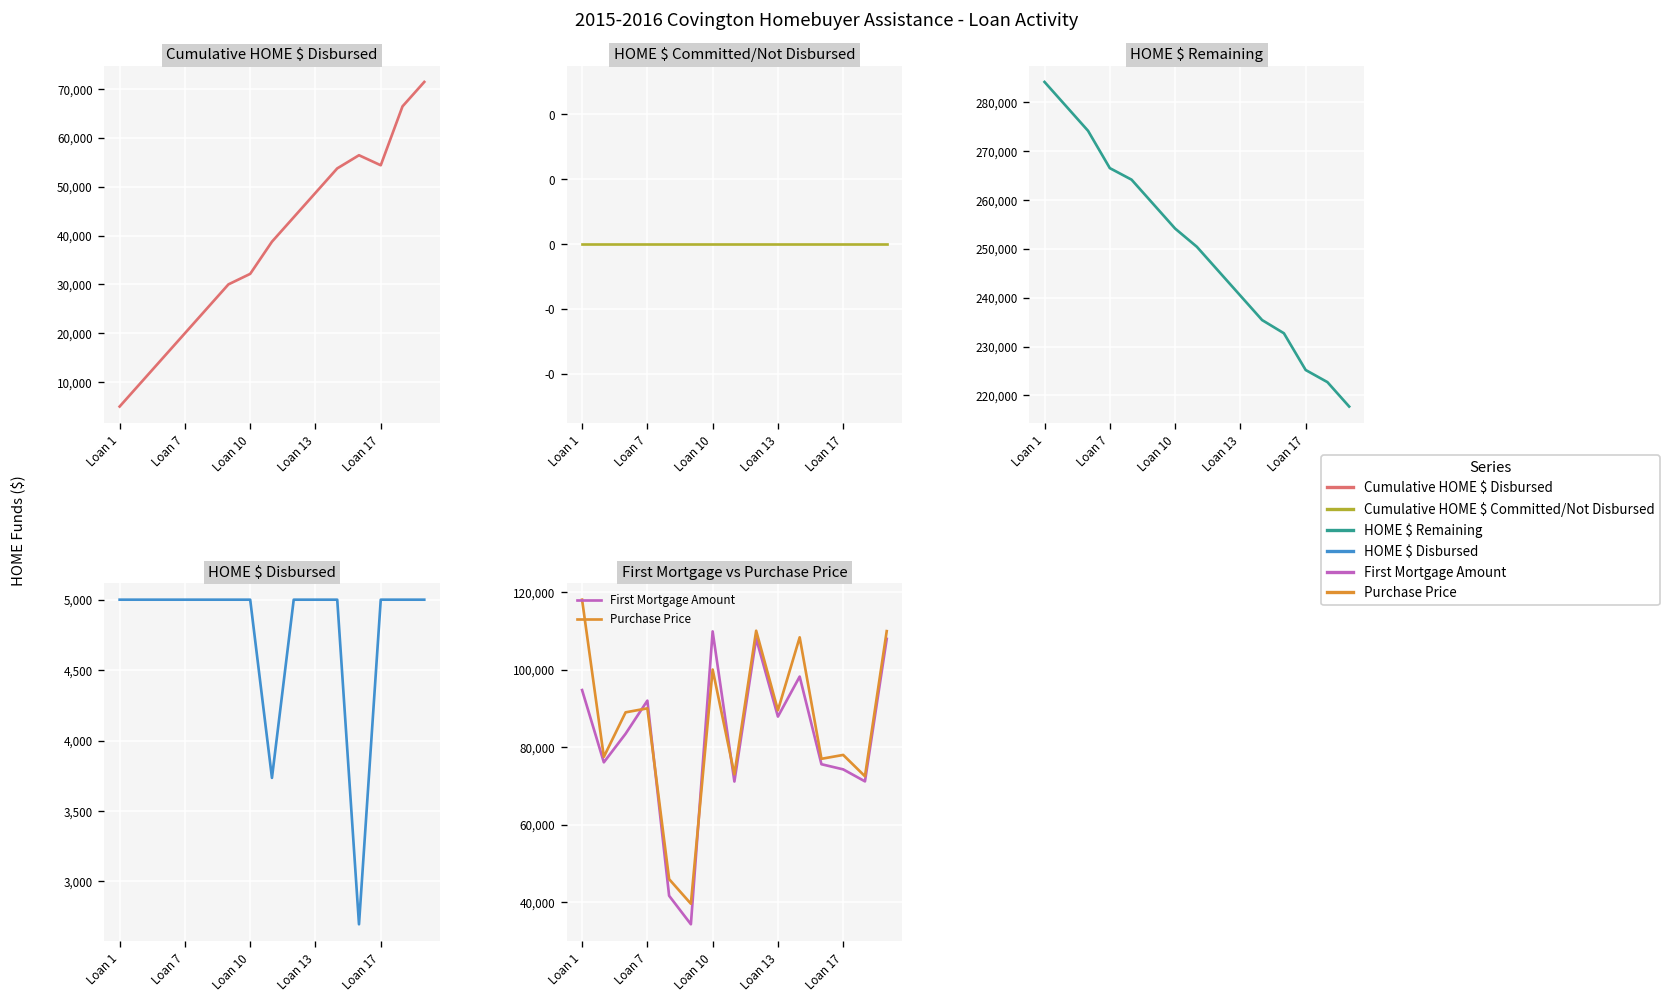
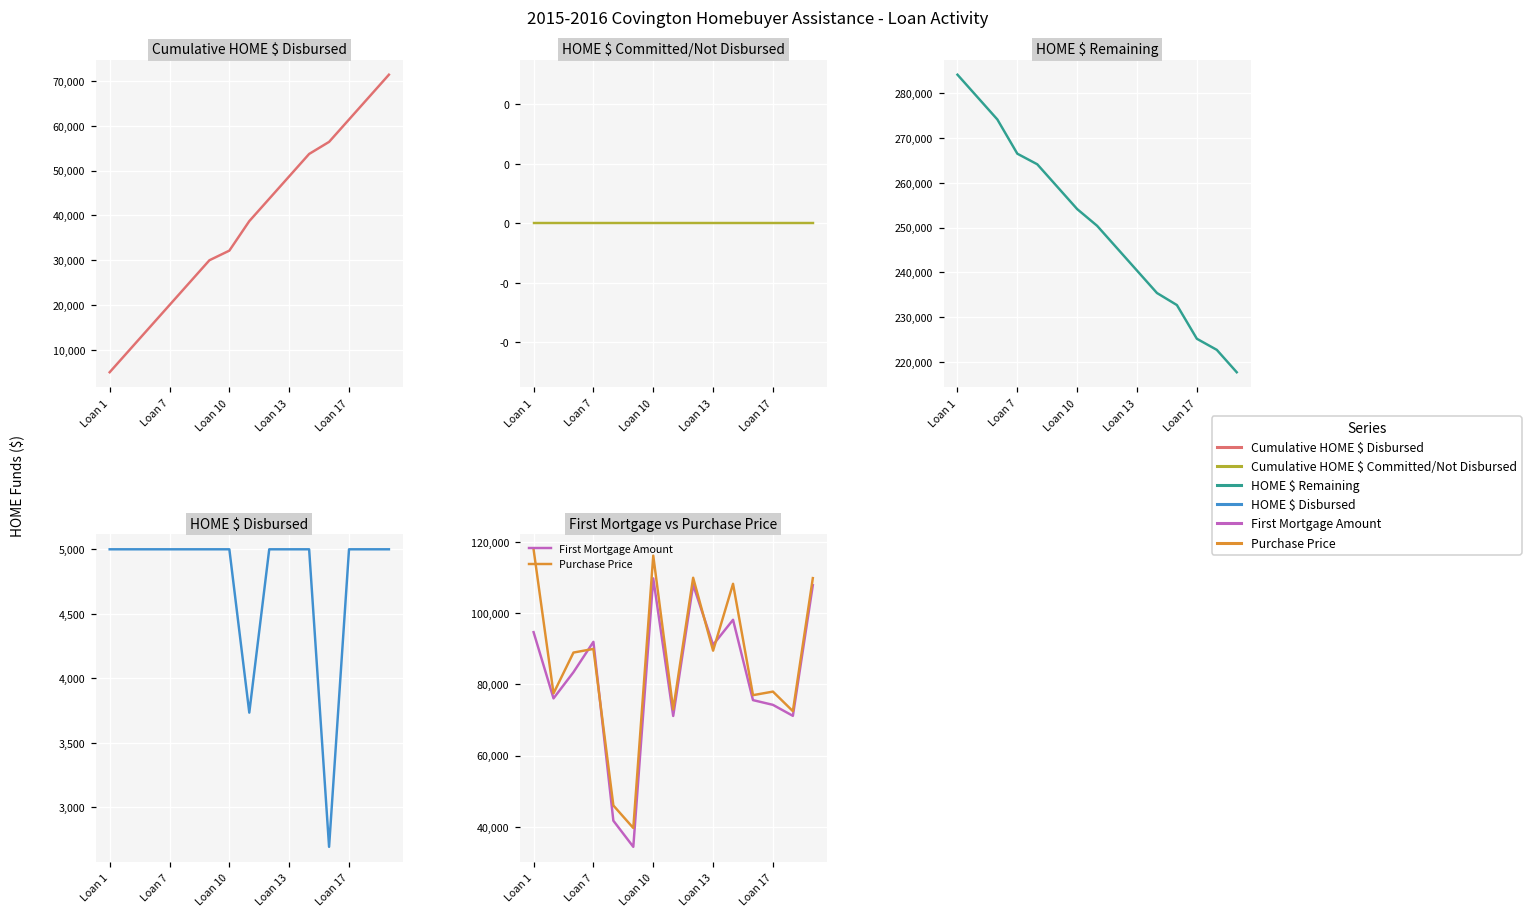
Cumulative HOME $ Disbursed, Loan 17: 54,000 -> 61,000
First Mortgage vs Purchase Price, Purchase Price, Loan 10: 100,000 -> 116,000
First Mortgage vs Purchase Price, First Mortgage Amount, Loan 13: 88,000 -> 91,000
